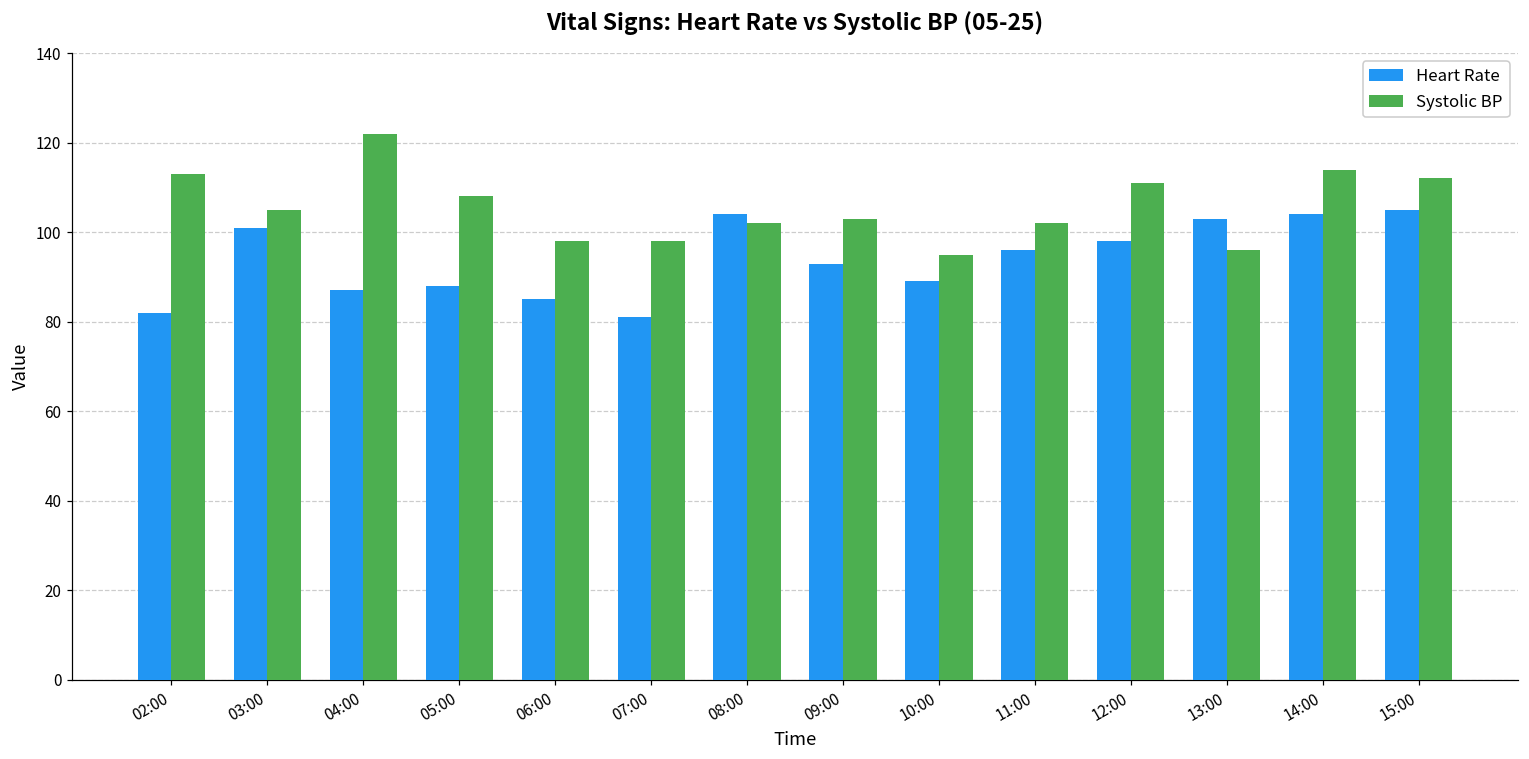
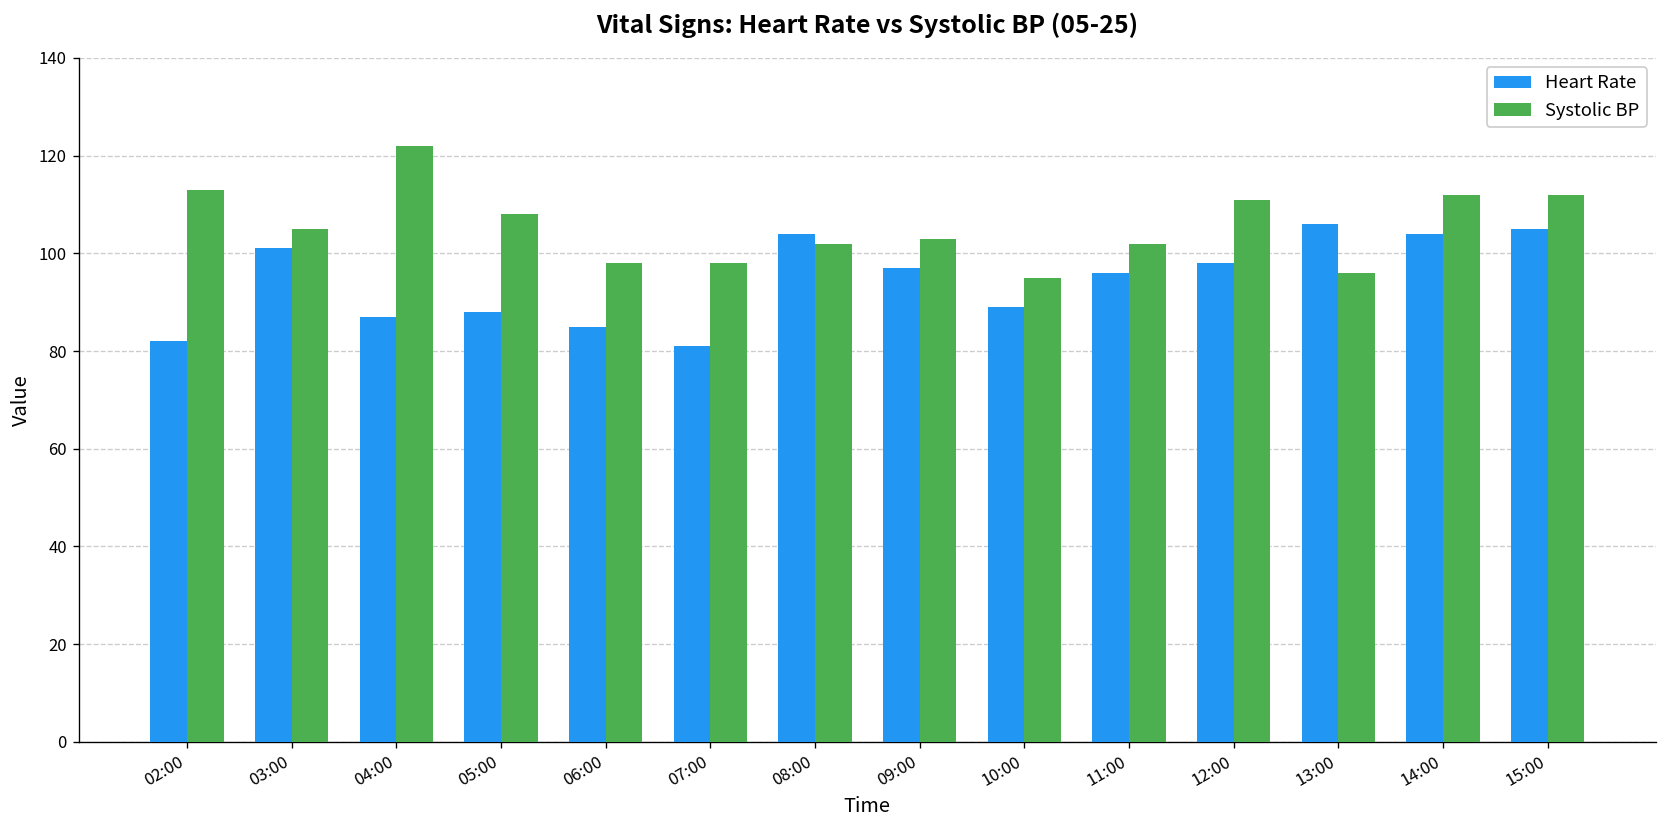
Heart Rate, 09:00: 93 -> 97
Heart Rate, 13:00: 103 -> 106
Systolic BP, 14:00: 114 -> 112
